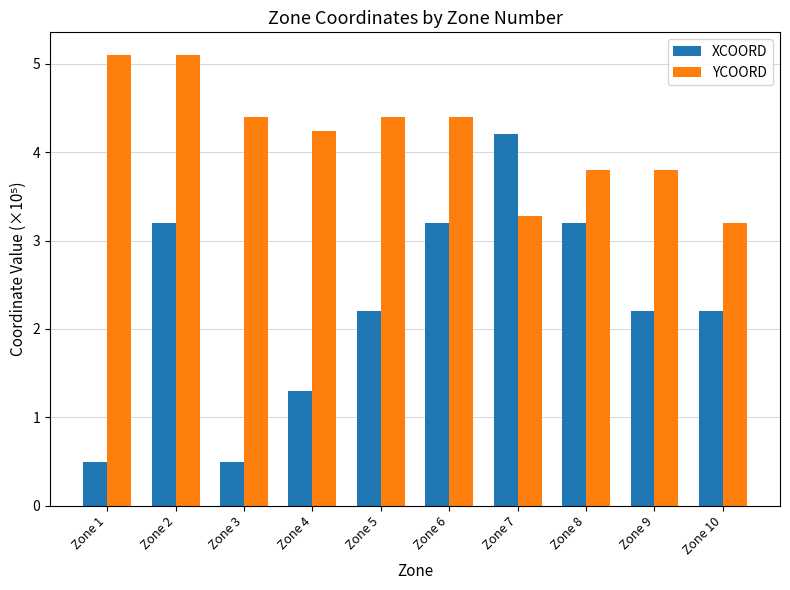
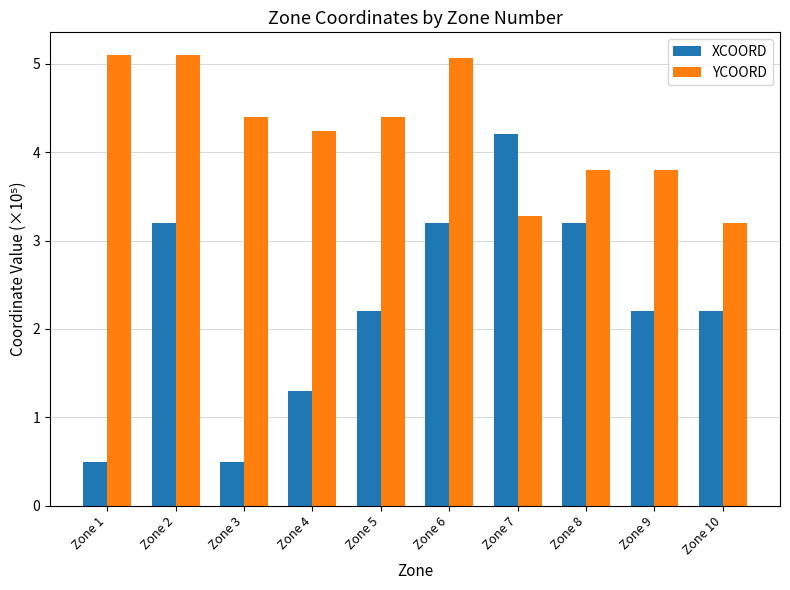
YCOORD, Zone 6: 4.4 -> 5.1
